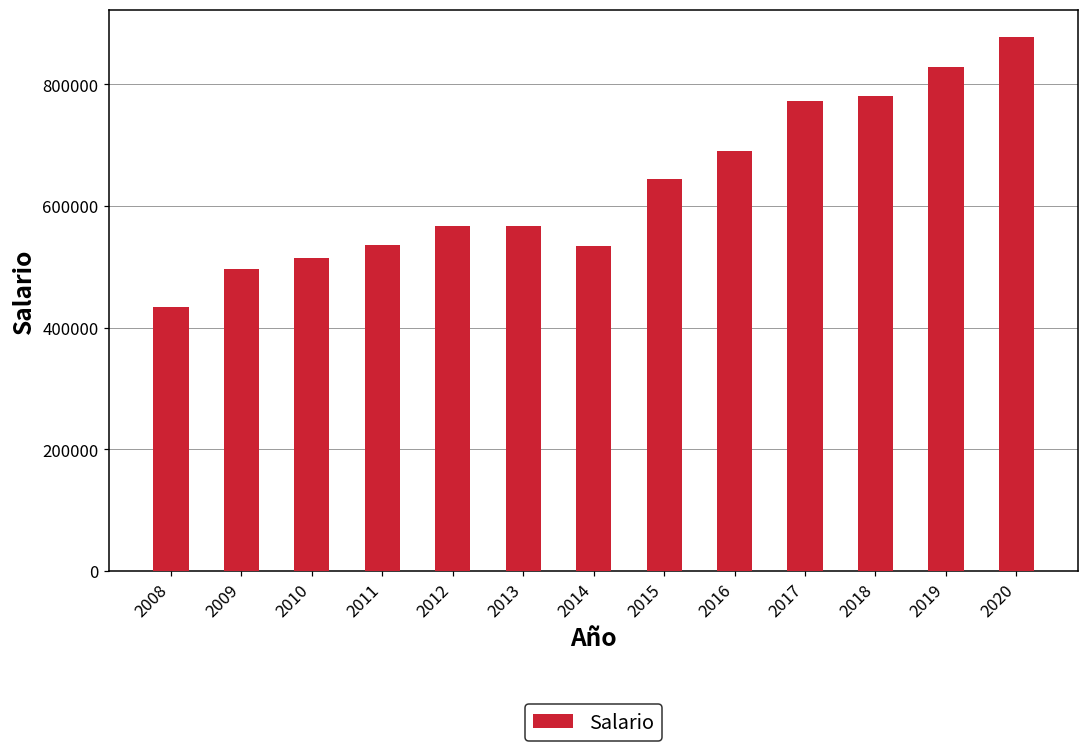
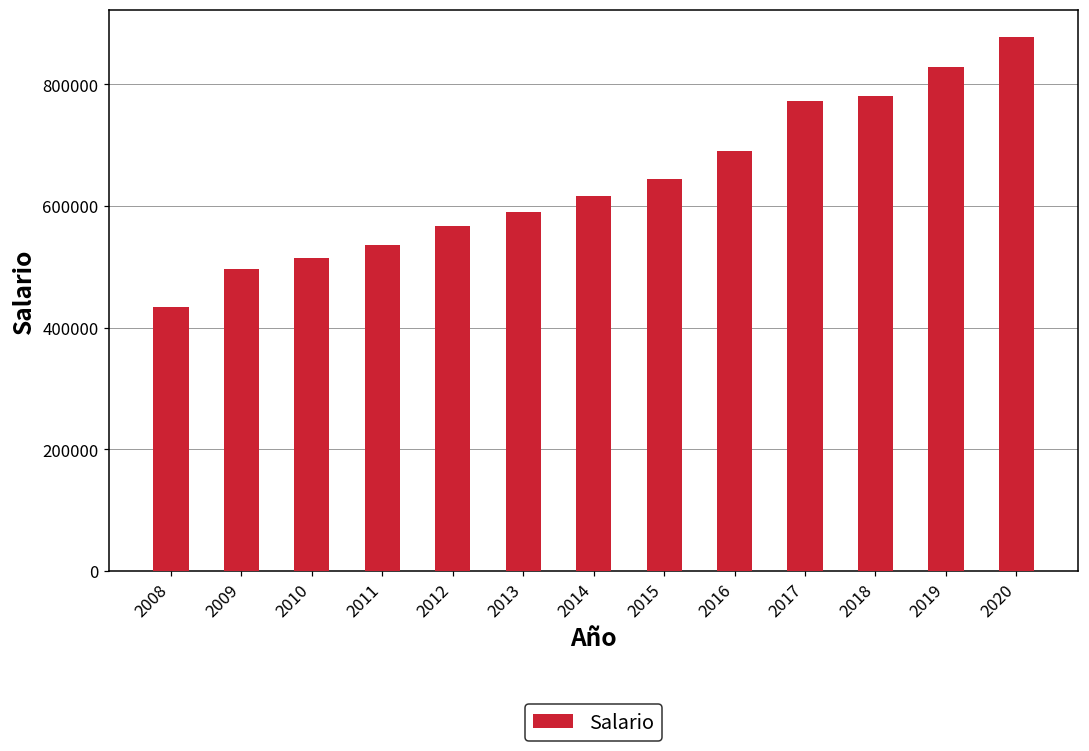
2013: 570000 -> 590000
2014: 530000 -> 620000
